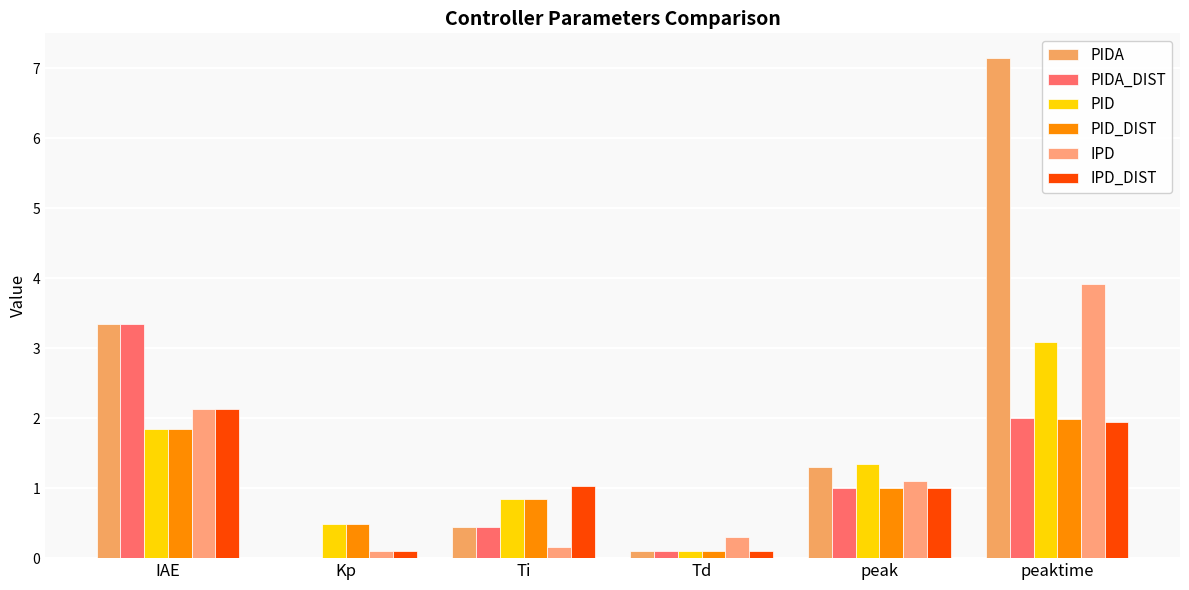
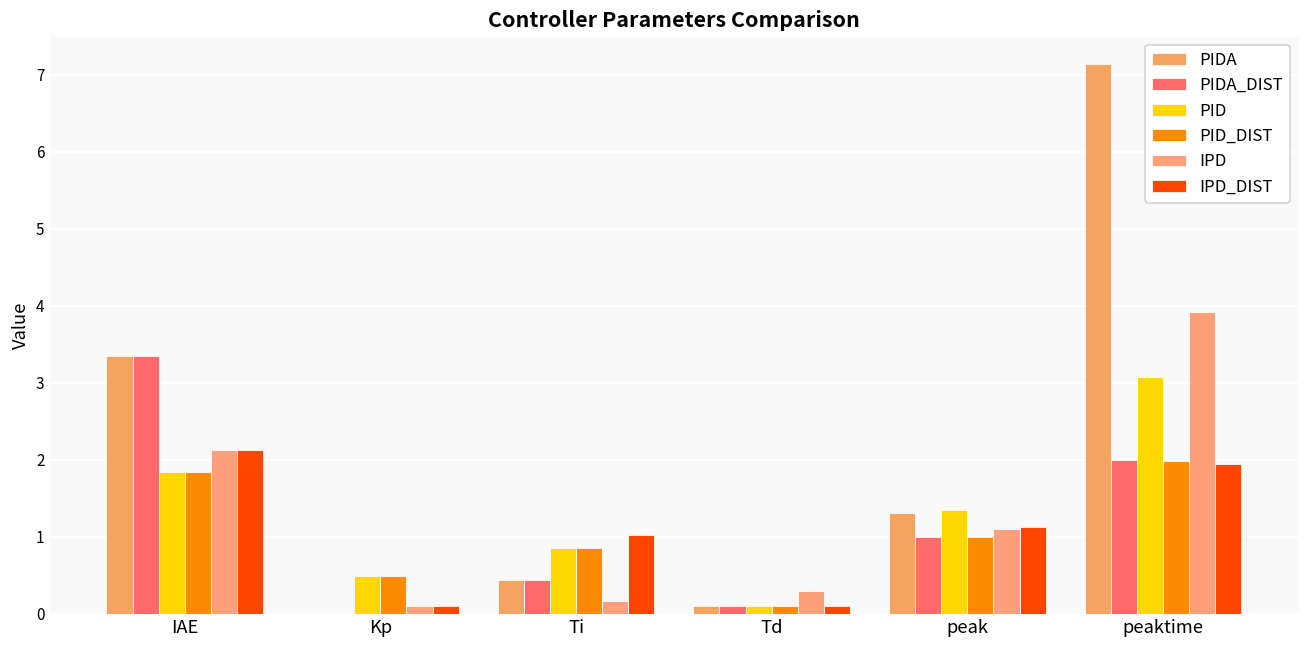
IPD_DIST, peak: 1.0 -> 1.1
